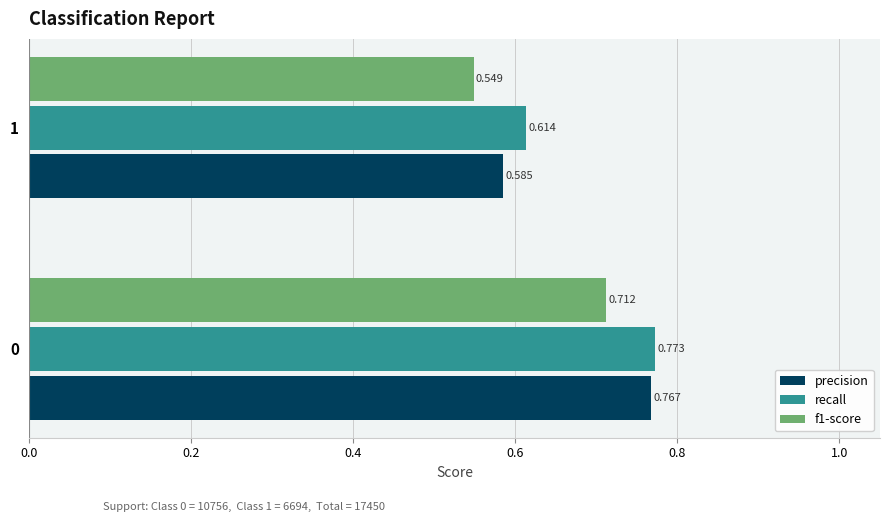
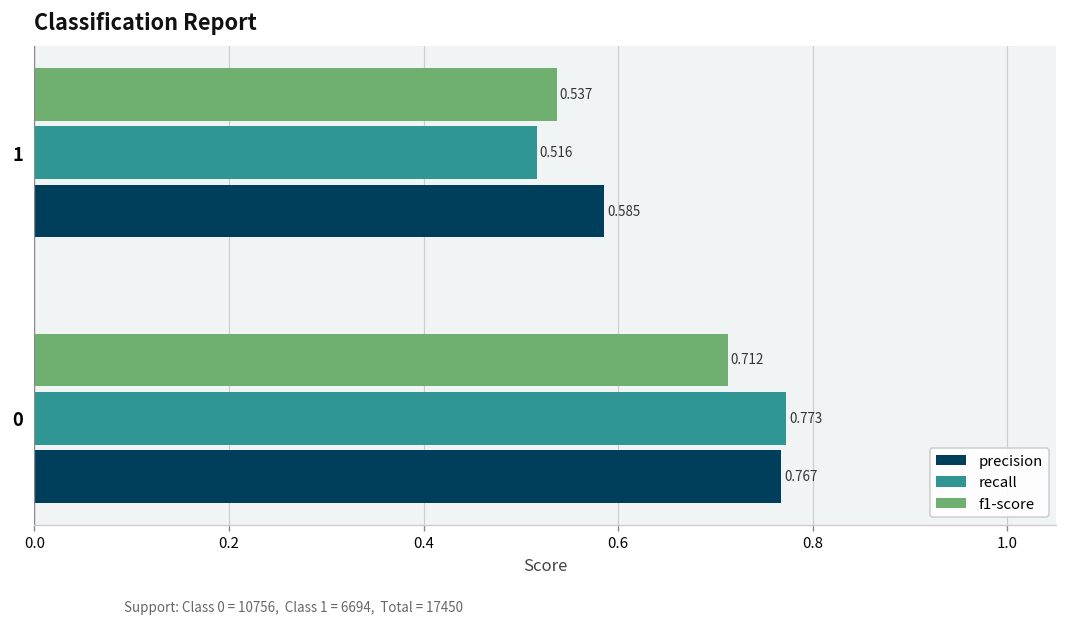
f1-score, 1: 0.549 -> 0.537
recall, 1: 0.614 -> 0.516
